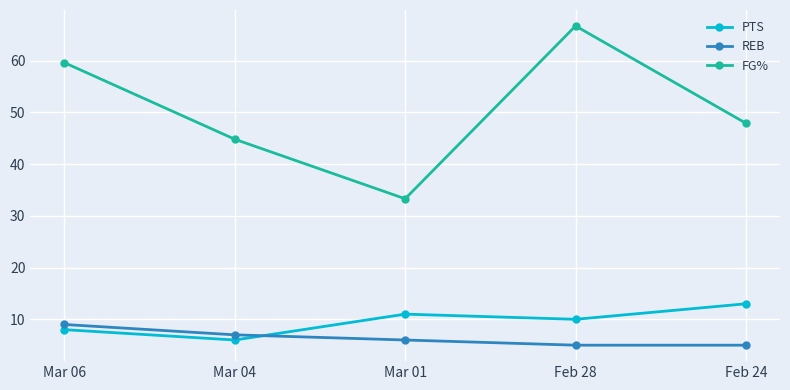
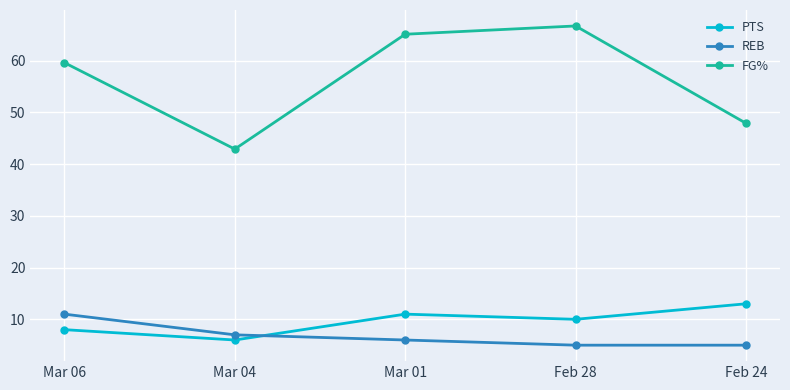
REB, Mar 06: 9 -> 11
FG%, Mar 04: 45 -> 43
FG%, Mar 01: 33 -> 65
